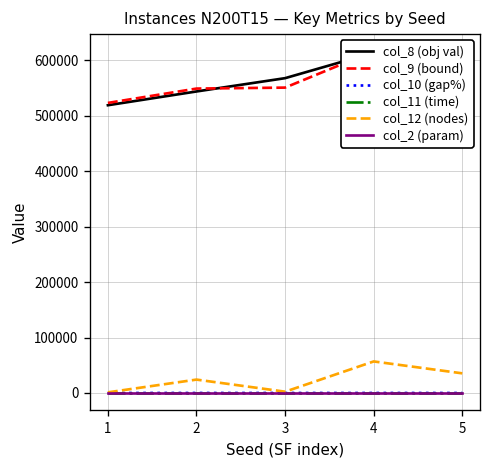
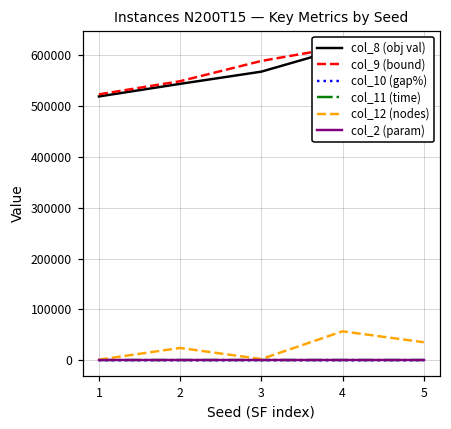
col_9 (bound), 3: 550000 -> 590000
